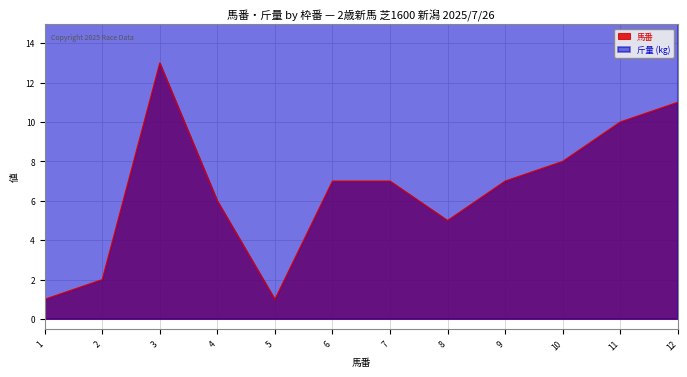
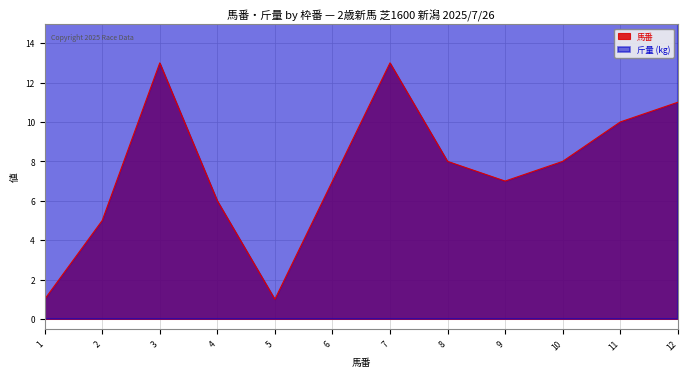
馬番, 2: 2 -> 5
馬番, 7: 7 -> 13
馬番, 8: 5 -> 8
